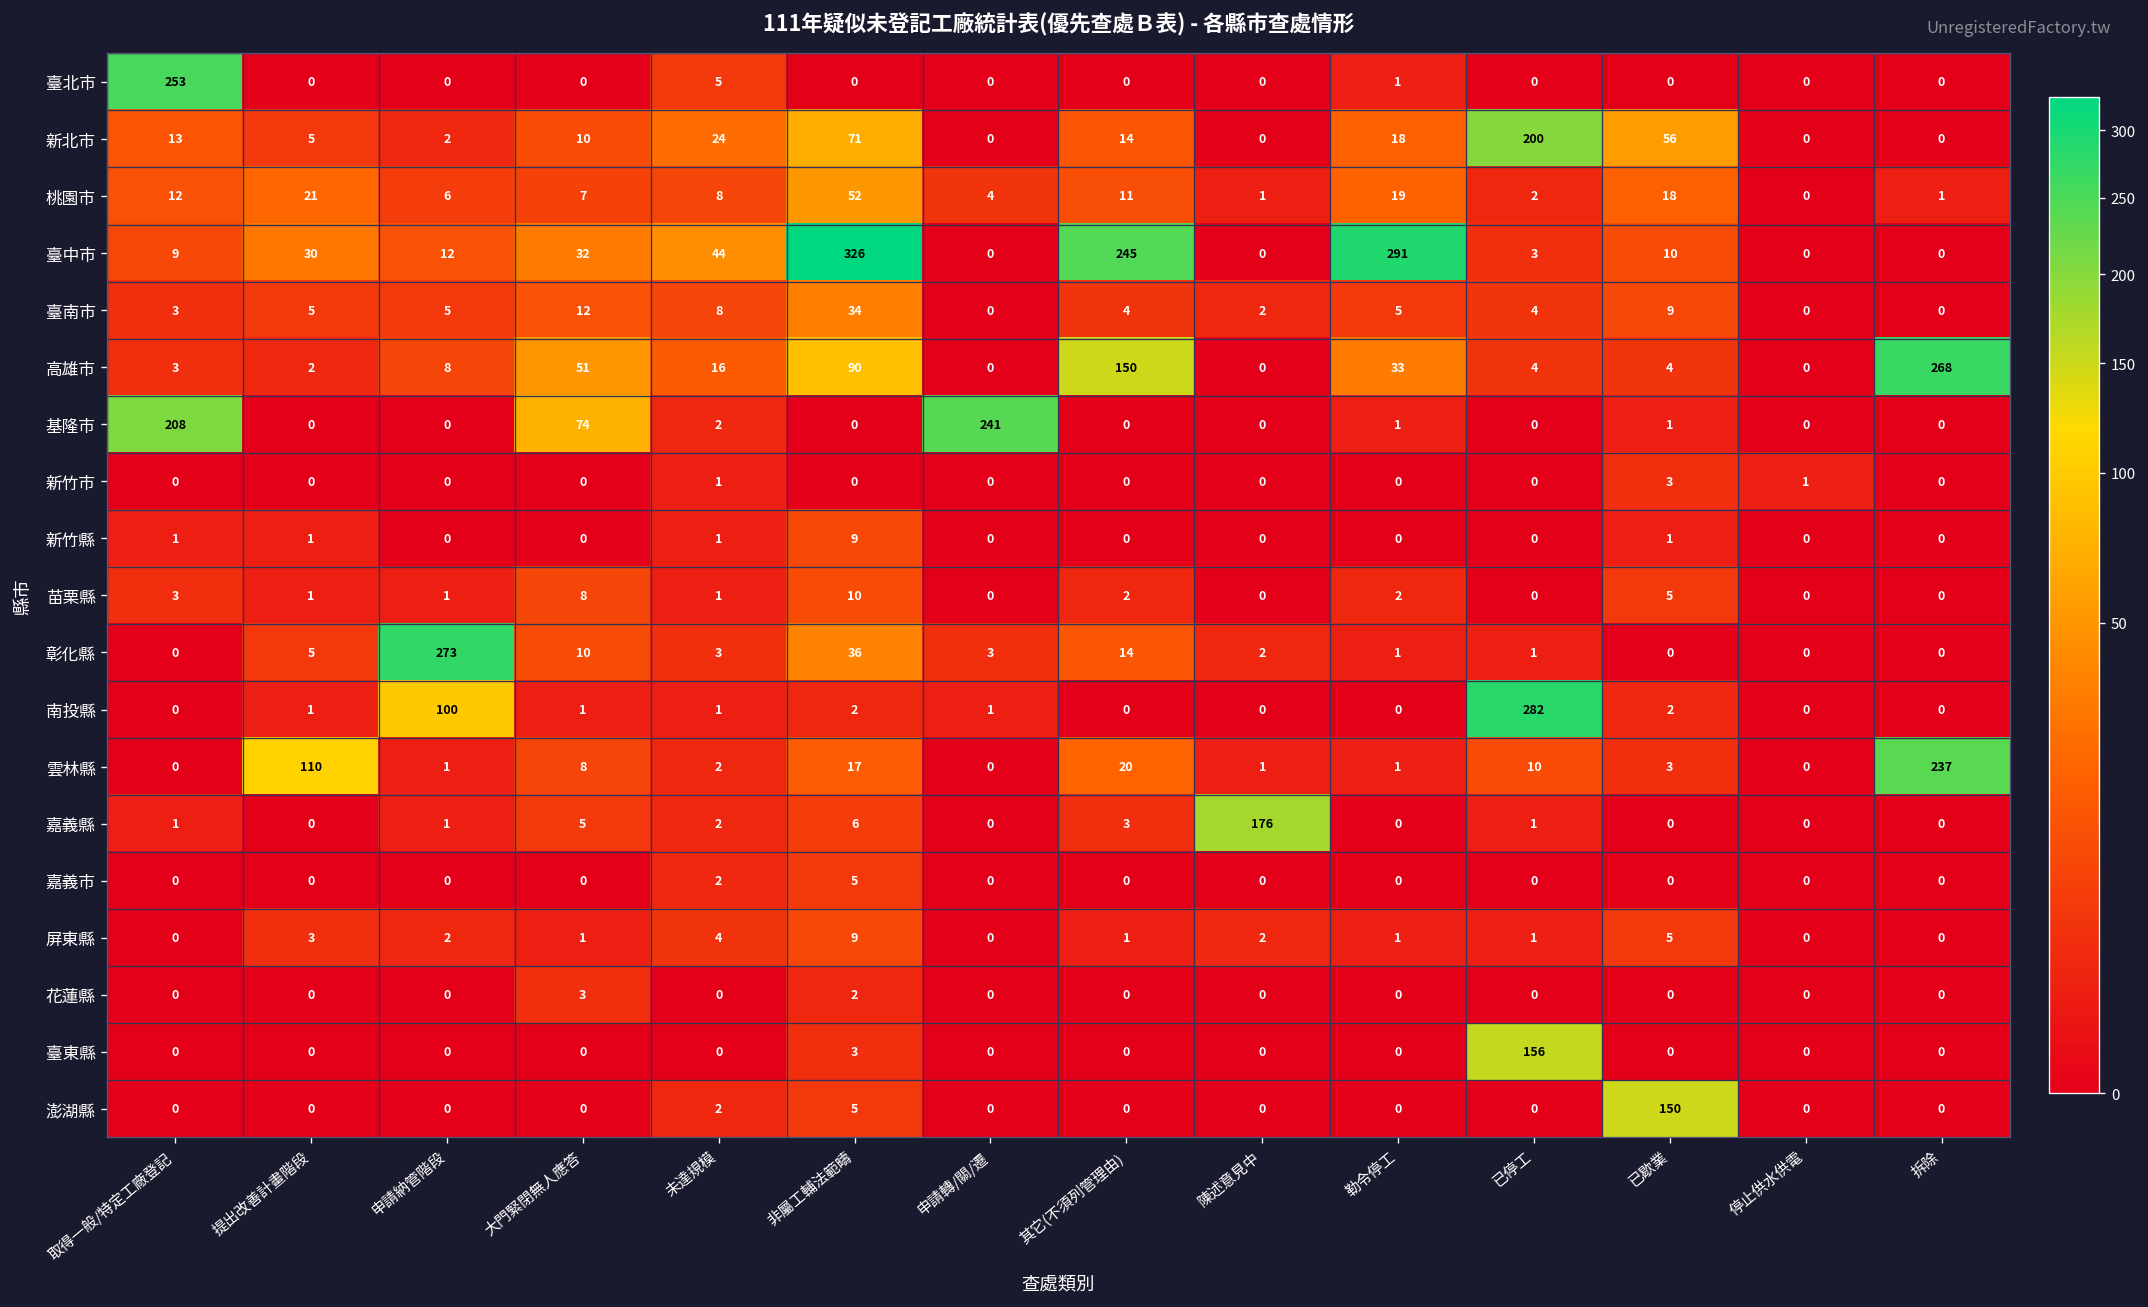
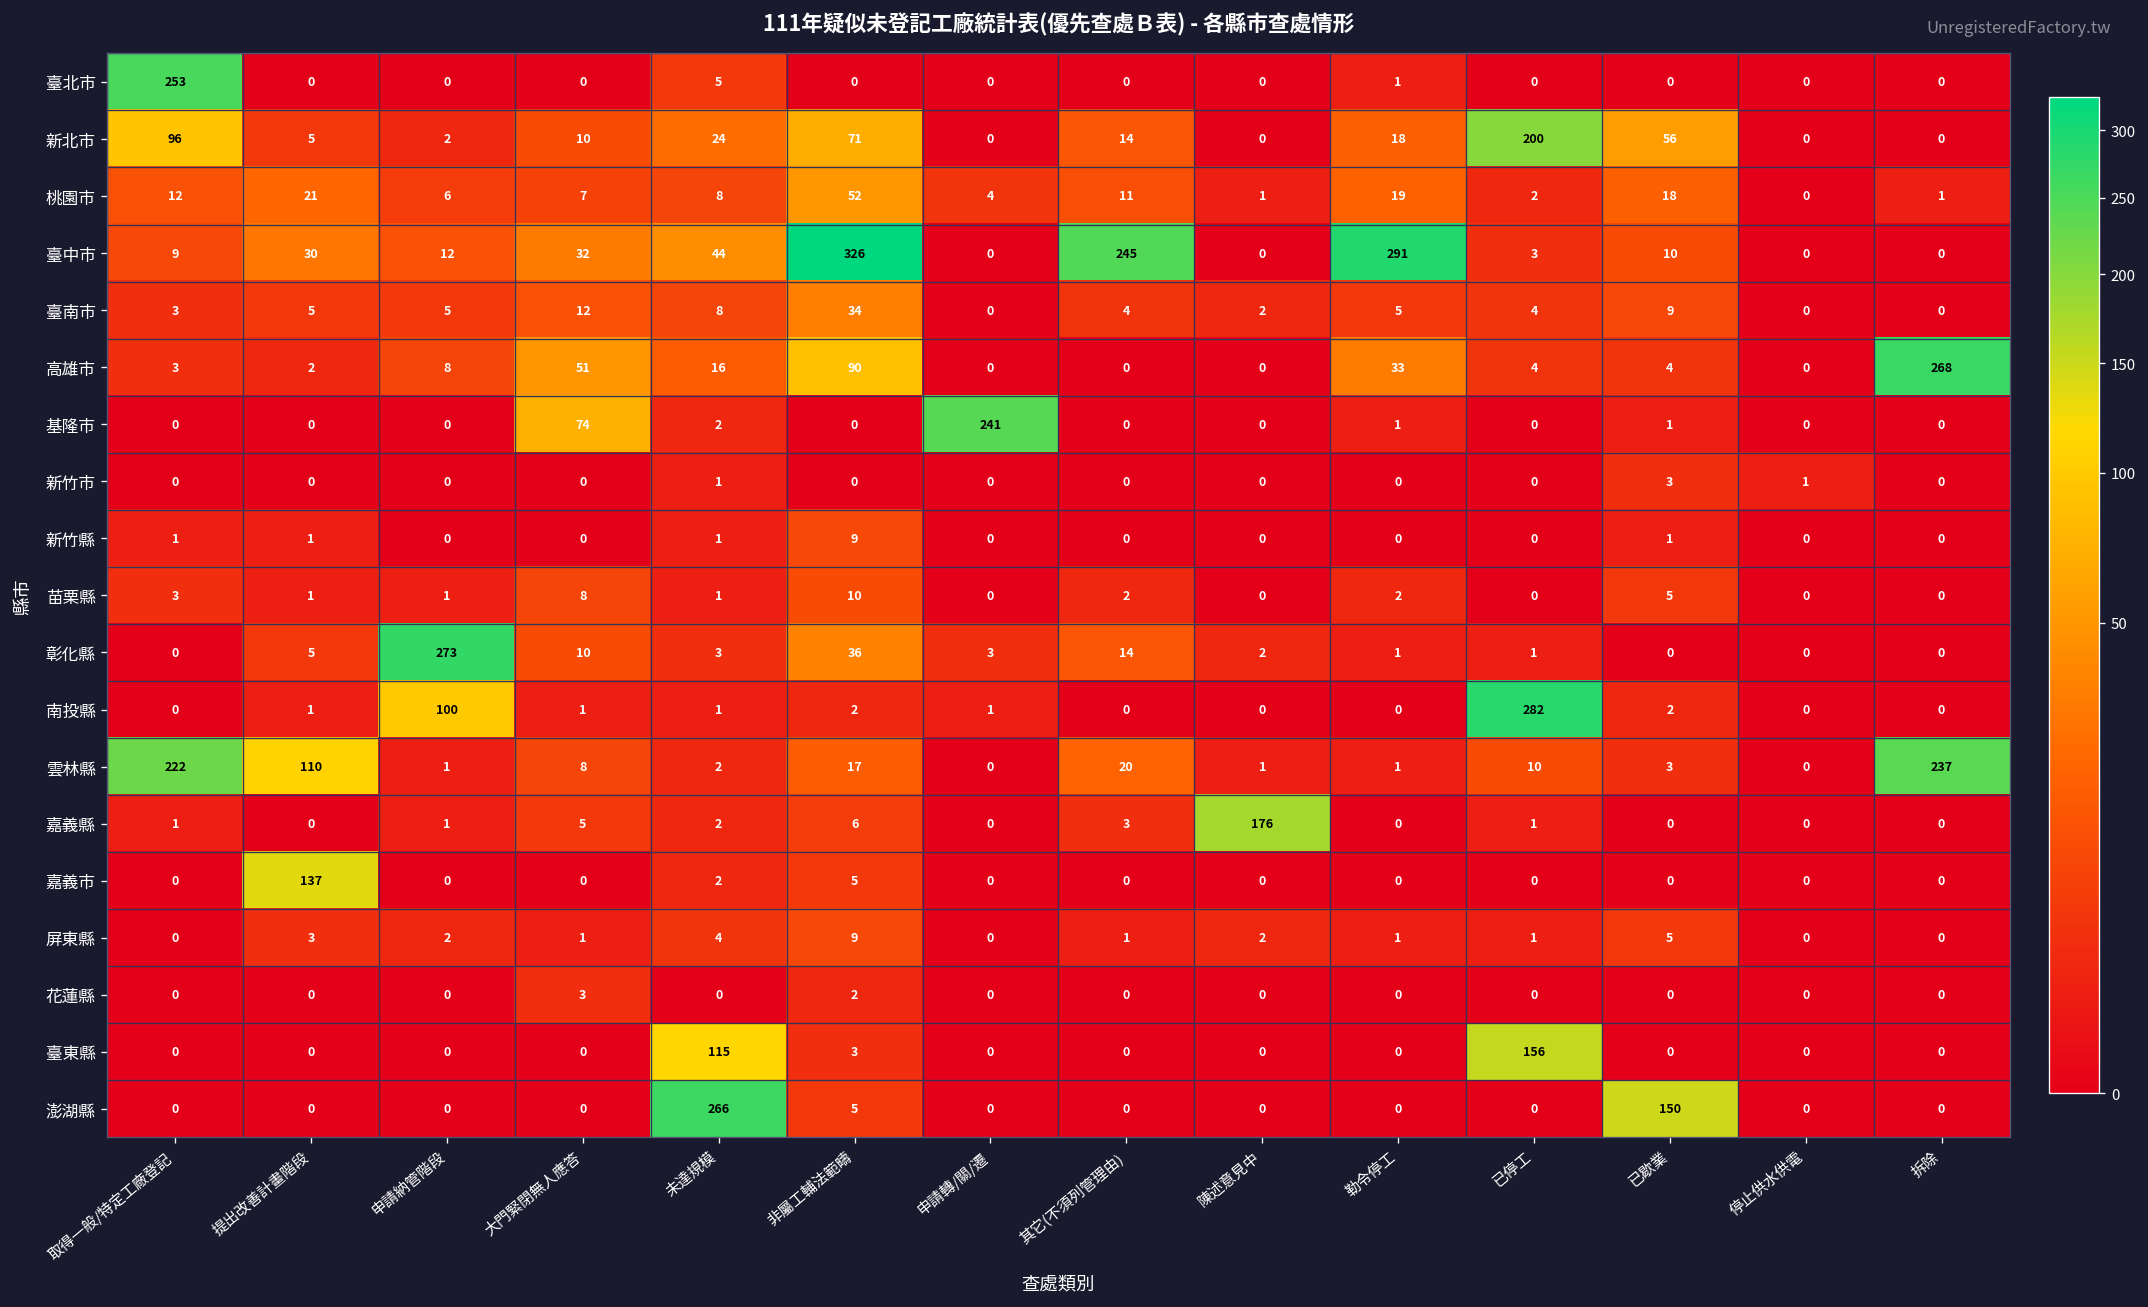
新北市, 取得一般/特定工廠登記: 13 -> 96
高雄市, 其它(不須列管理由): 150 -> 0
基隆市, 取得一般/特定工廠登記: 208 -> 0
雲林縣, 取得一般/特定工廠登記: 0 -> 222
嘉義市, 提出改善計畫階段: 0 -> 137
臺東縣, 未達規模: 0 -> 115
澎湖縣, 未達規模: 2 -> 266
